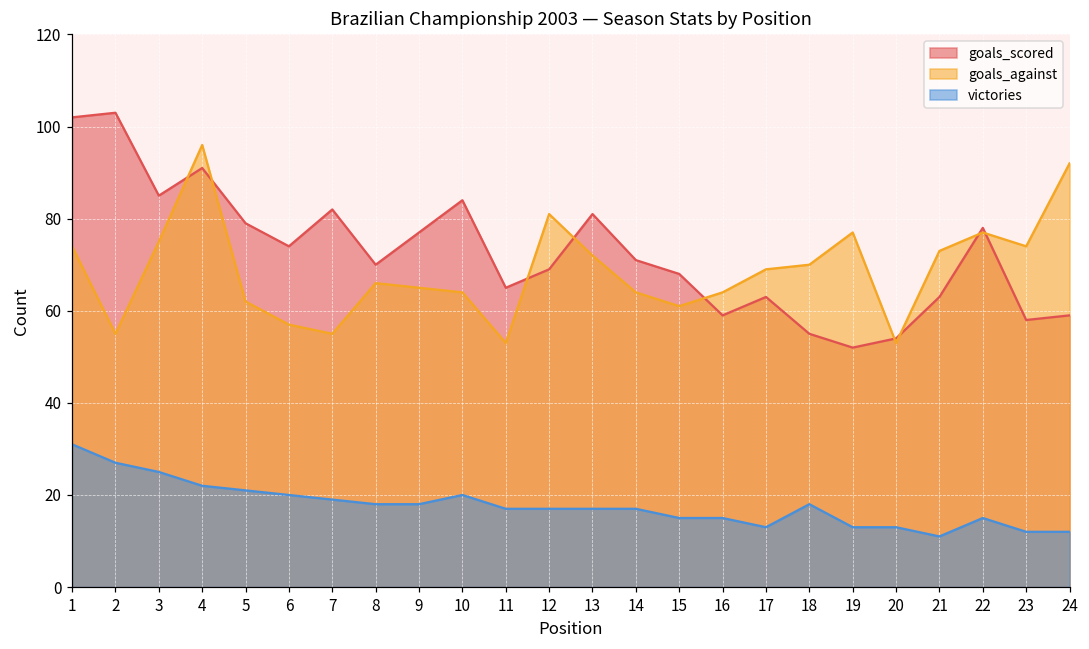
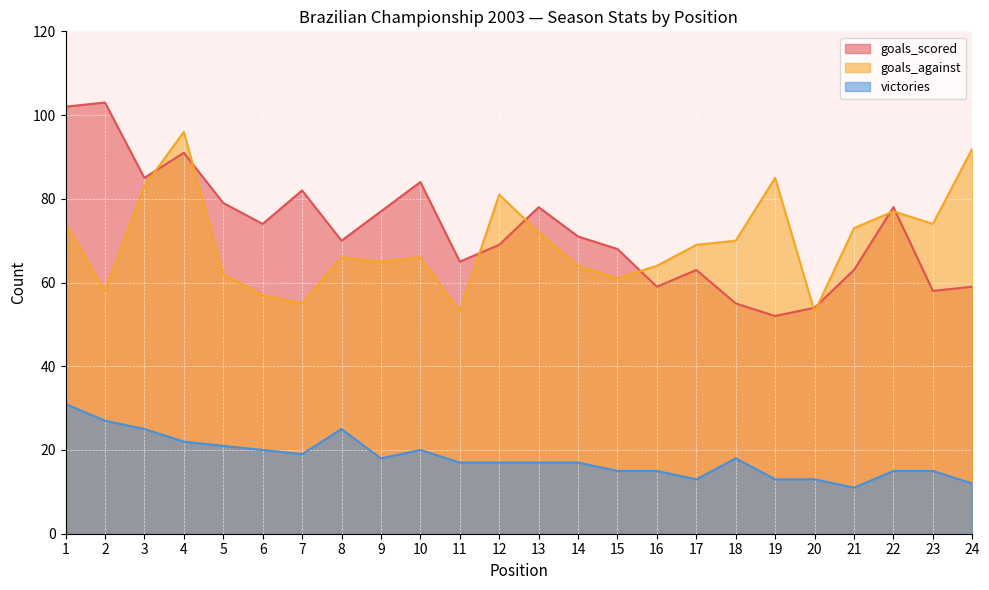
goals_against, 2: 55 -> 58
goals_against, 3: 75 -> 83
victories, 8: 18 -> 25
goals_against, 10: 64 -> 66
goals_scored, 13: 81 -> 78
goals_against, 19: 77 -> 85
victories, 23: 12 -> 15
